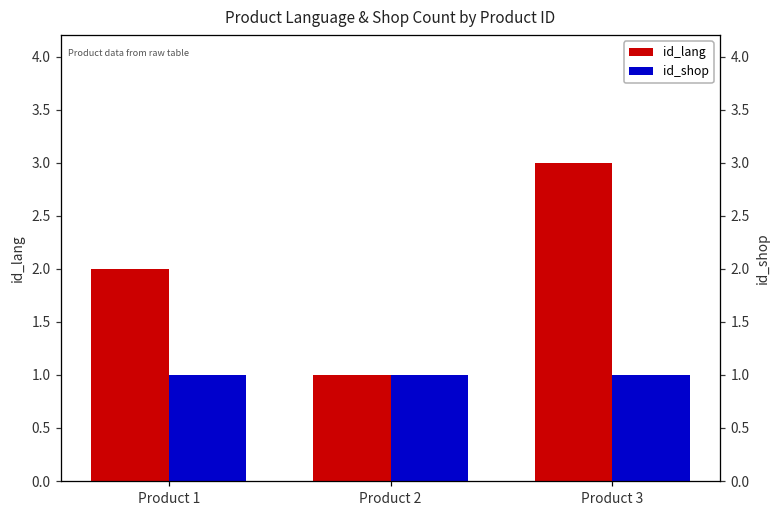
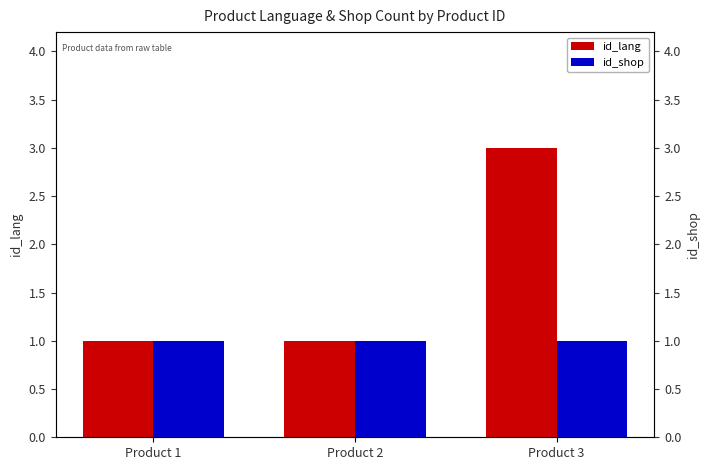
id_lang, Product 1: 2 -> 1
